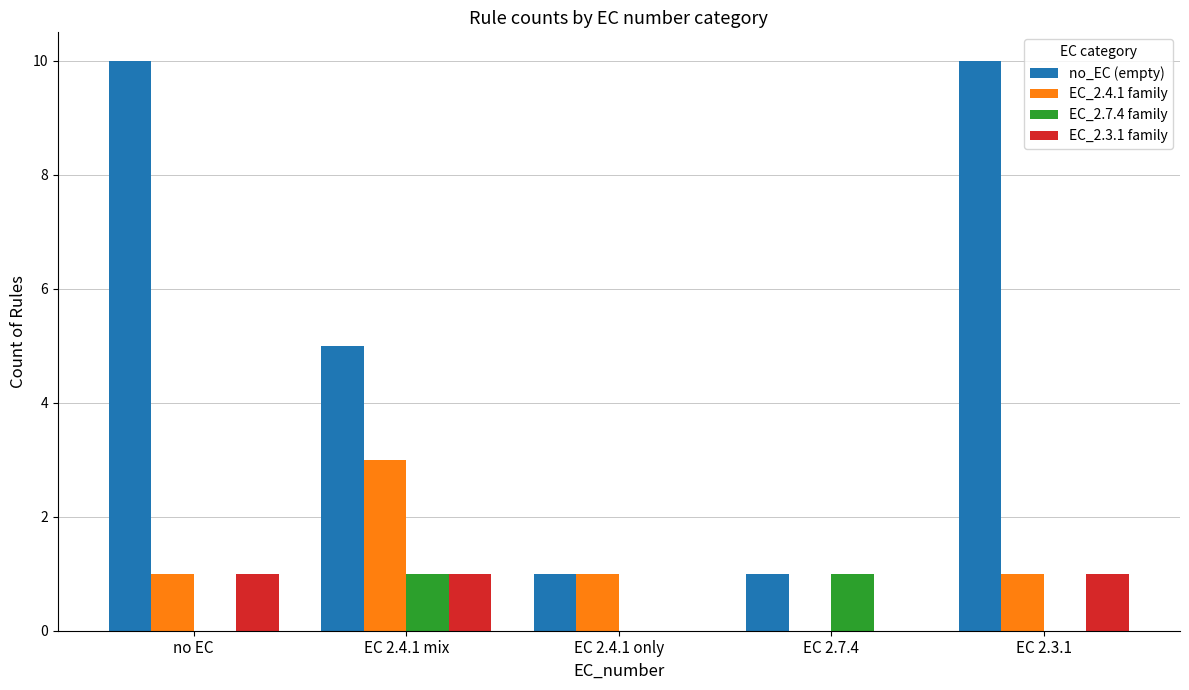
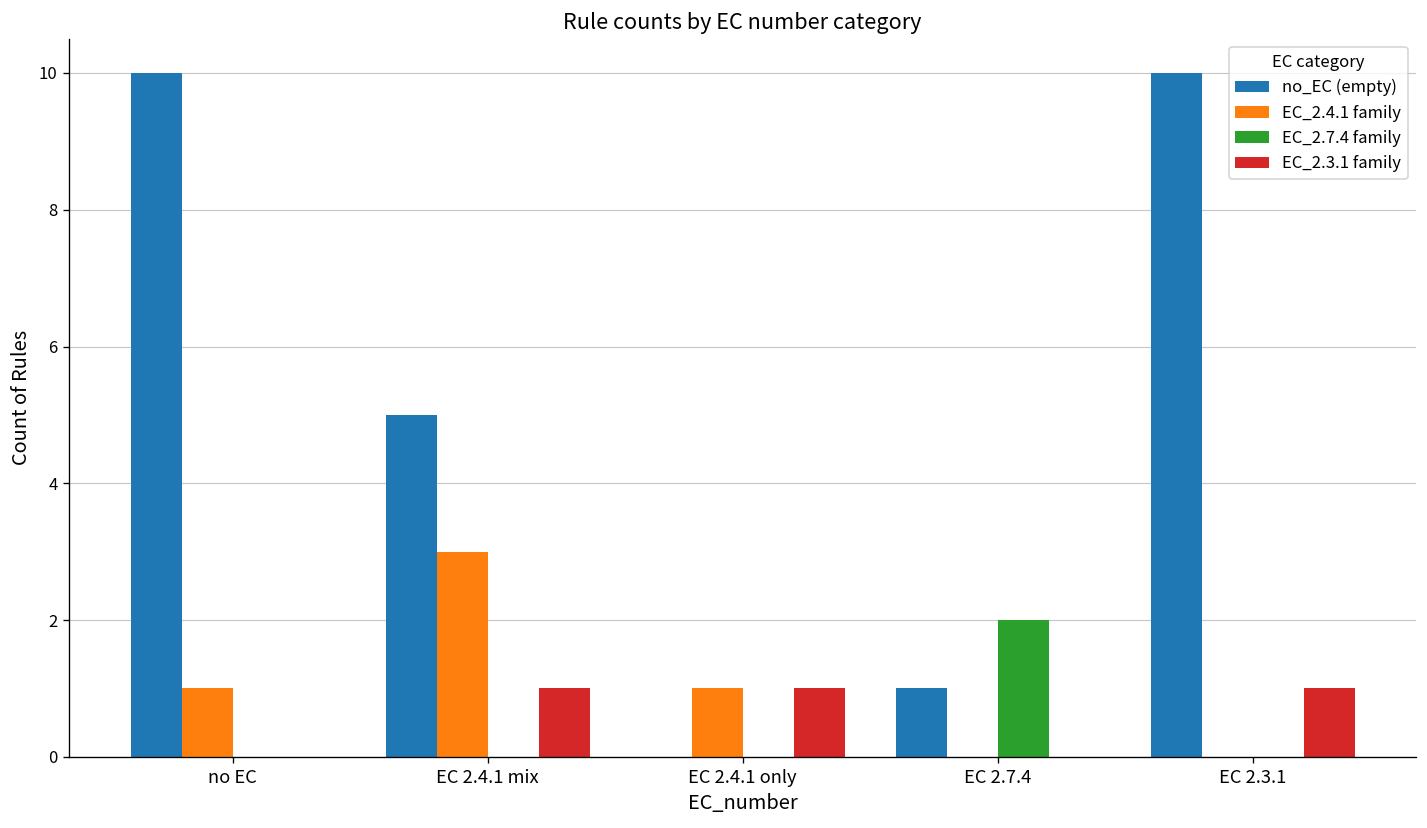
EC_2.3.1 family, no EC: 1 -> 0
EC_2.7.4 family, EC 2.4.1 mix: 1 -> 0
no_EC (empty), EC 2.4.1 only: 1 -> 0
EC_2.3.1 family, EC 2.4.1 only: 0 -> 1
EC_2.7.4 family, EC 2.7.4: 1 -> 2
EC_2.4.1 family, EC 2.3.1: 1 -> 0
